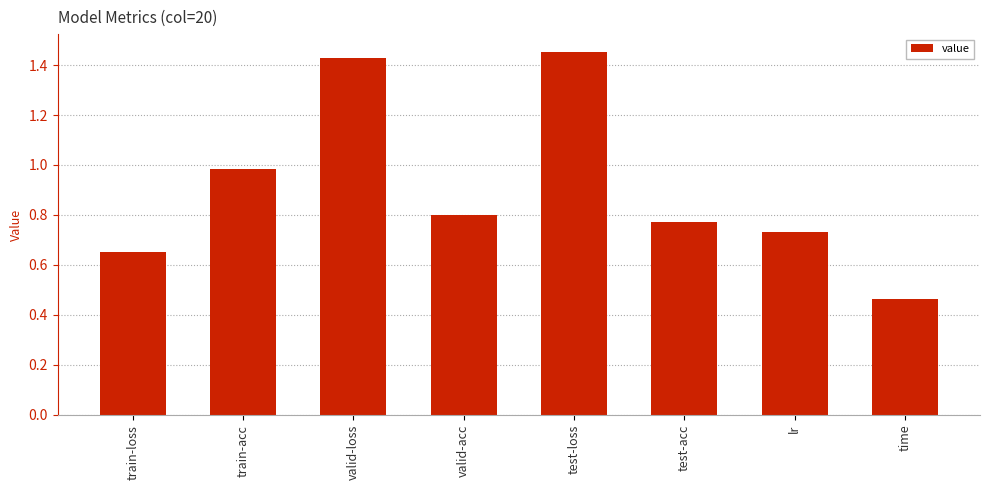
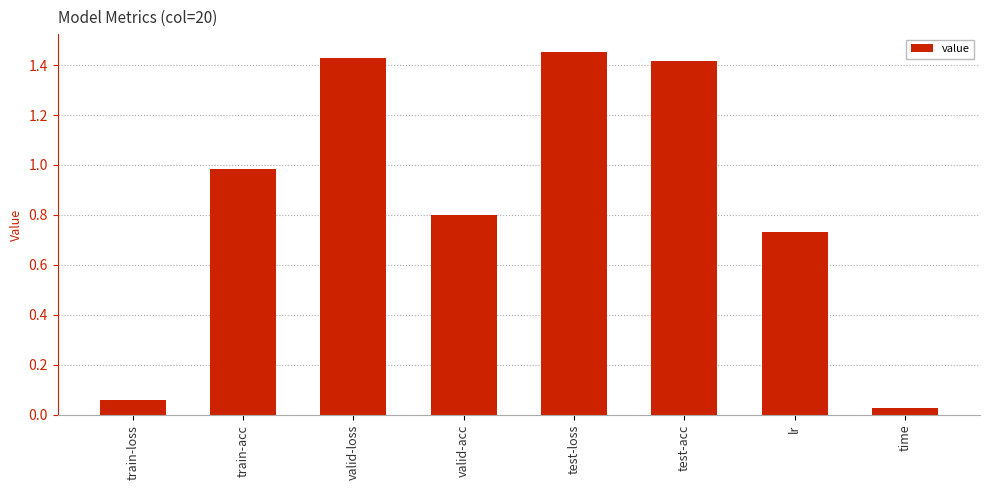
train-loss: 0.65 -> 0.06
test-acc: 0.77 -> 1.42
time: 0.47 -> 0.03
